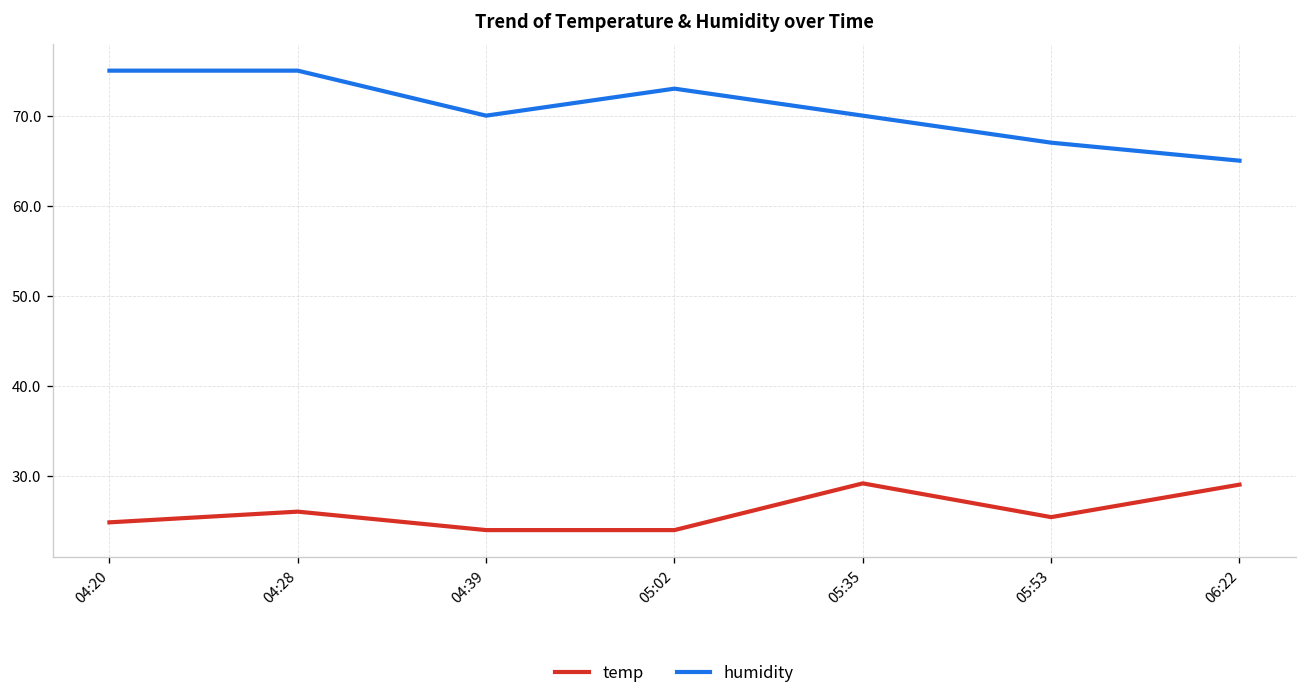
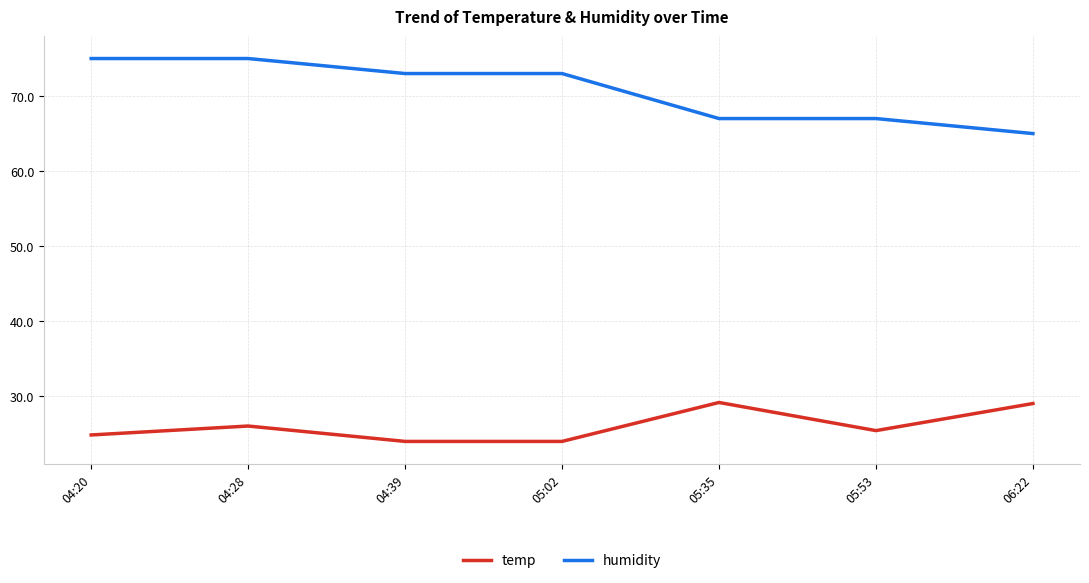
humidity, 04:39: 70 -> 73
humidity, 05:35: 70 -> 67
